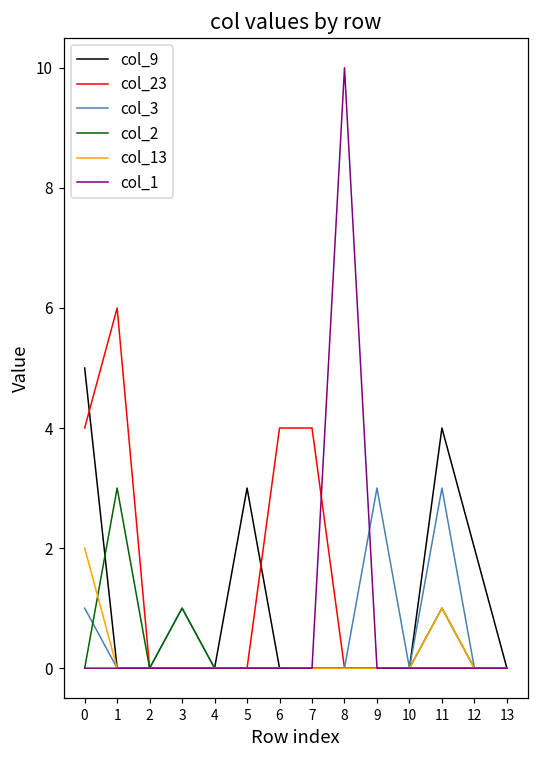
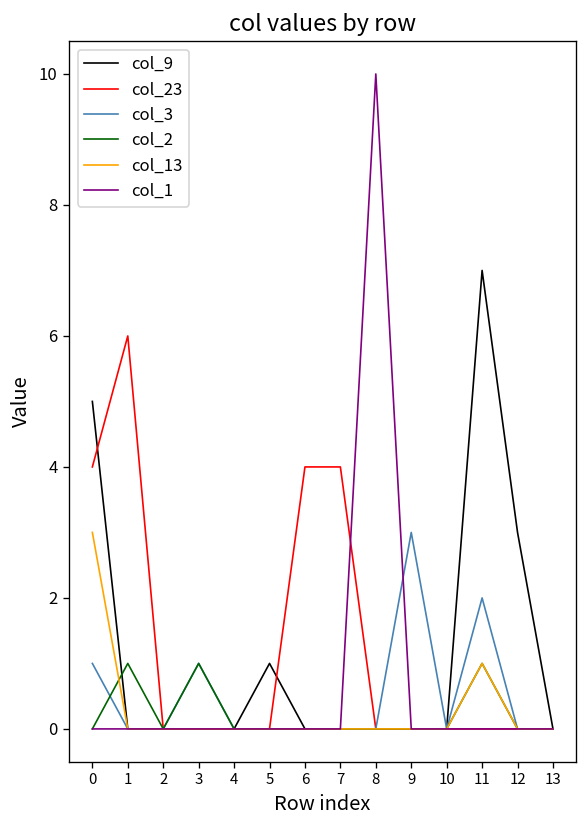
col_13, 0: 2 -> 3
col_2, 1: 3 -> 1
col_9, 5: 3 -> 1
col_9, 11: 4 -> 7
col_3, 11: 3 -> 2
col_9, 12: 2 -> 3
